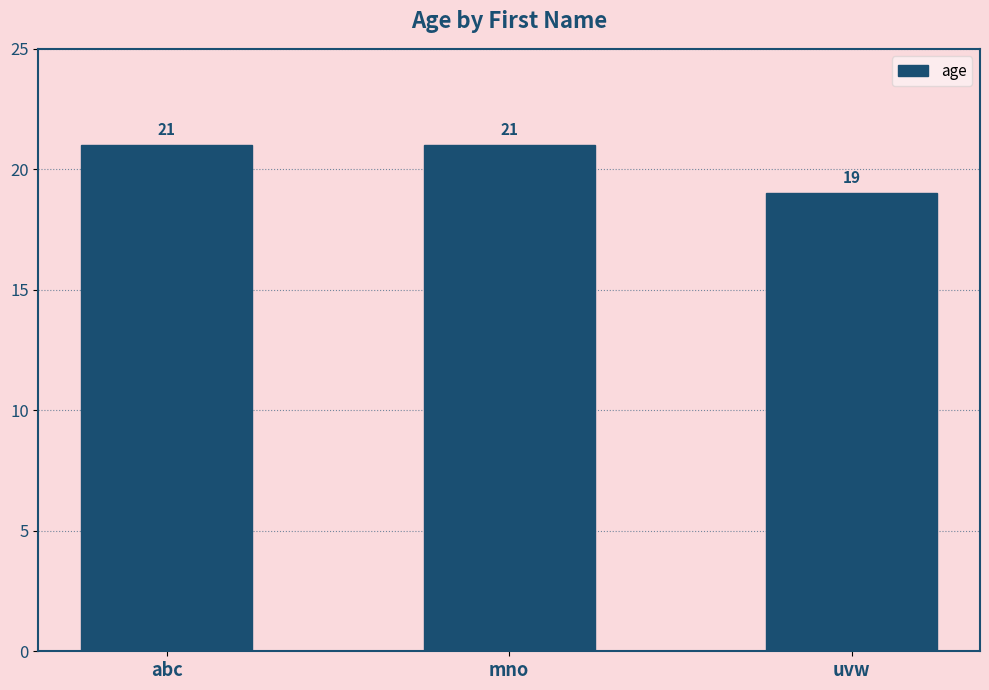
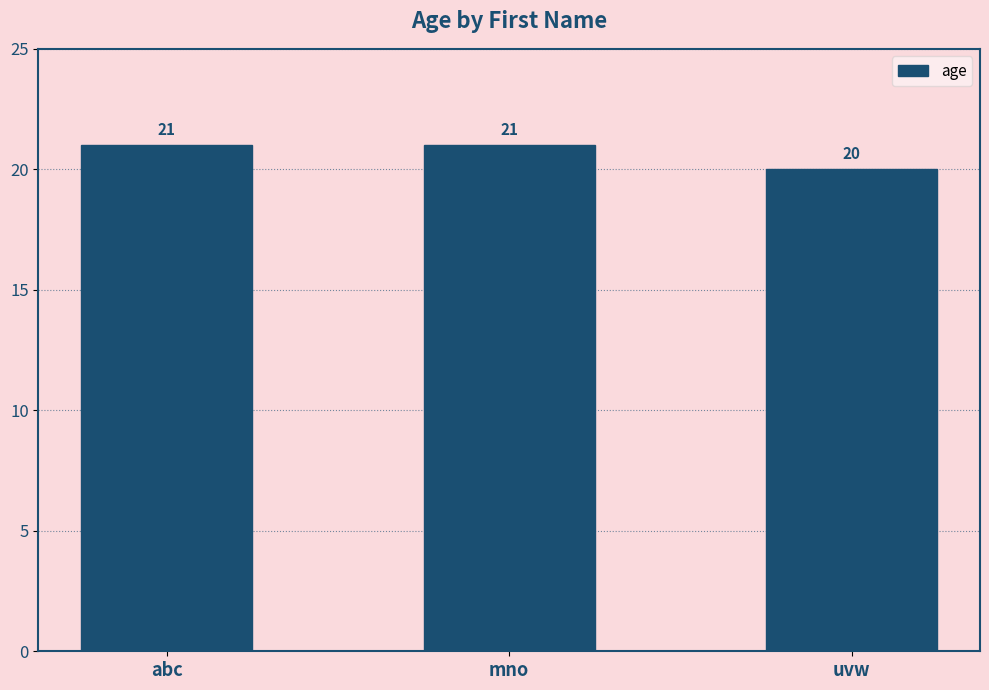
uvw: 19 -> 20
